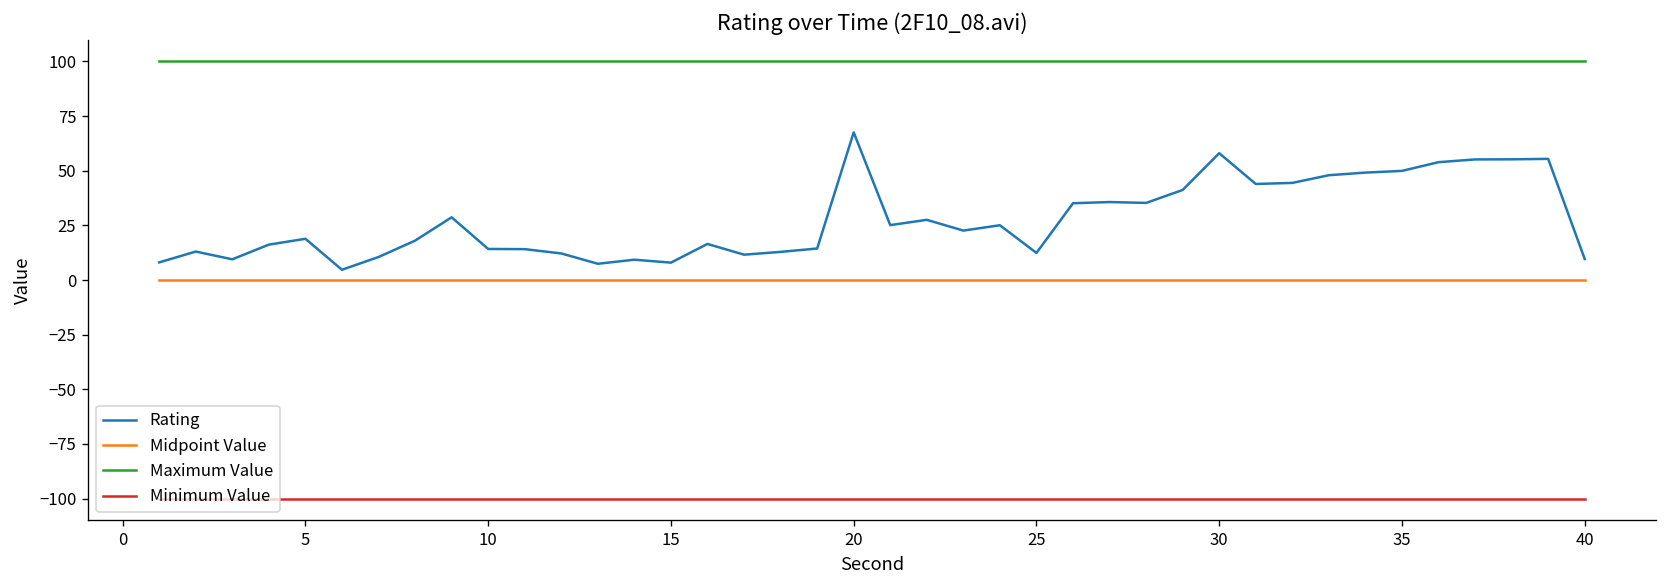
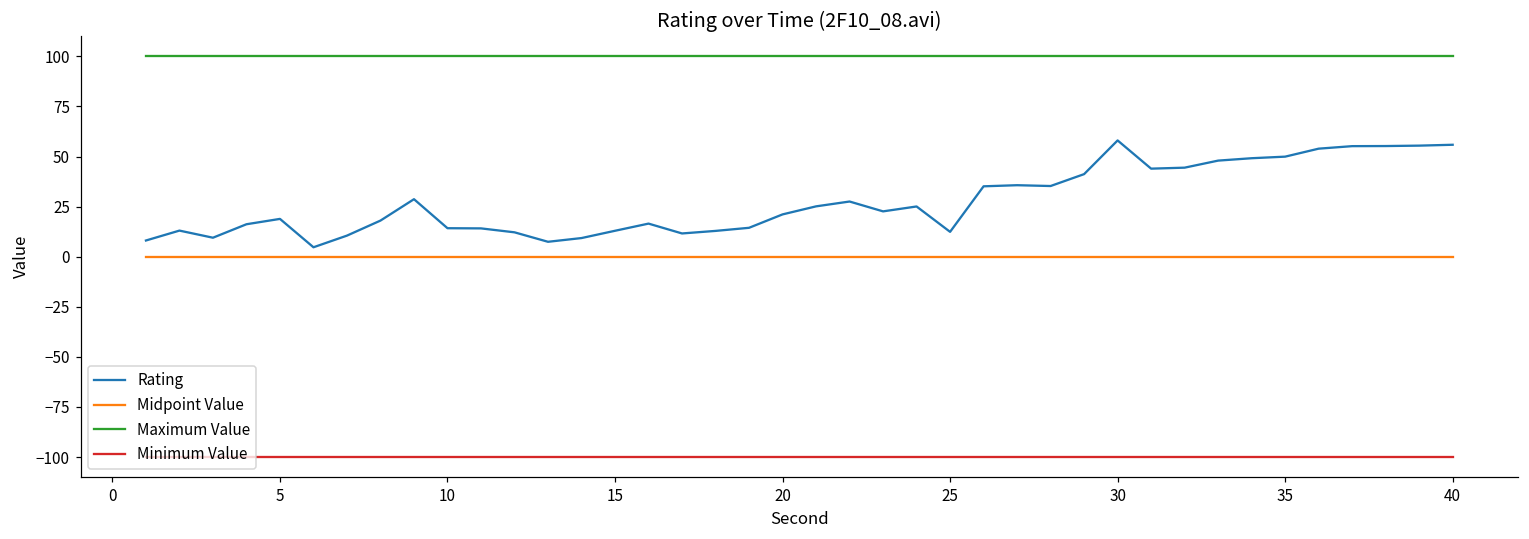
Rating, 15: 8 -> 13
Rating, 20: 68 -> 21
Rating, 40: 10 -> 56
